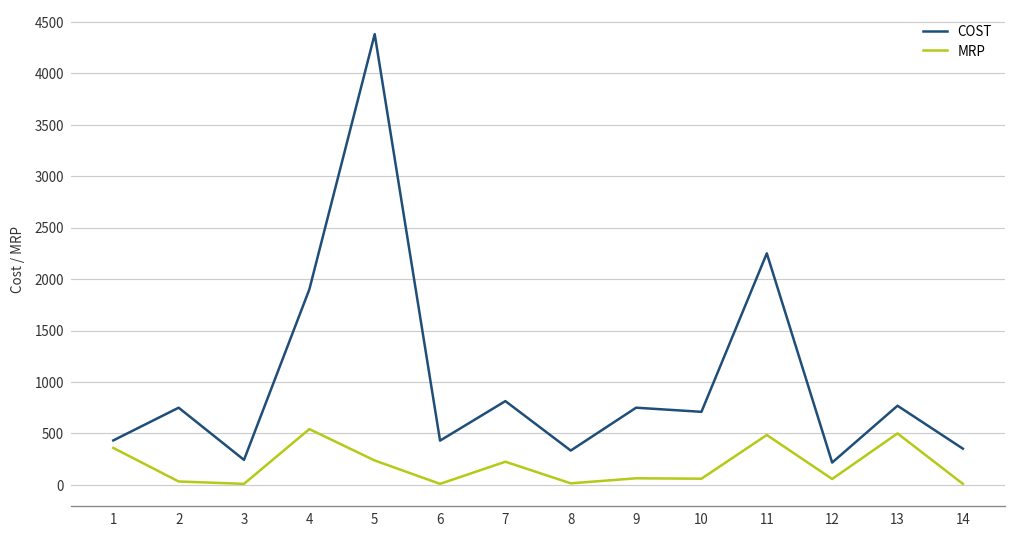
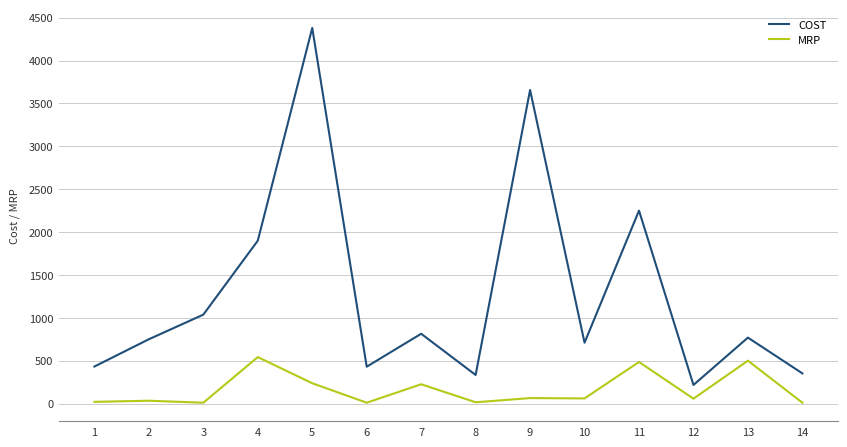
MRP, 1: 400 -> 0
COST, 3: 200 -> 1000
COST, 9: 800 -> 3700
